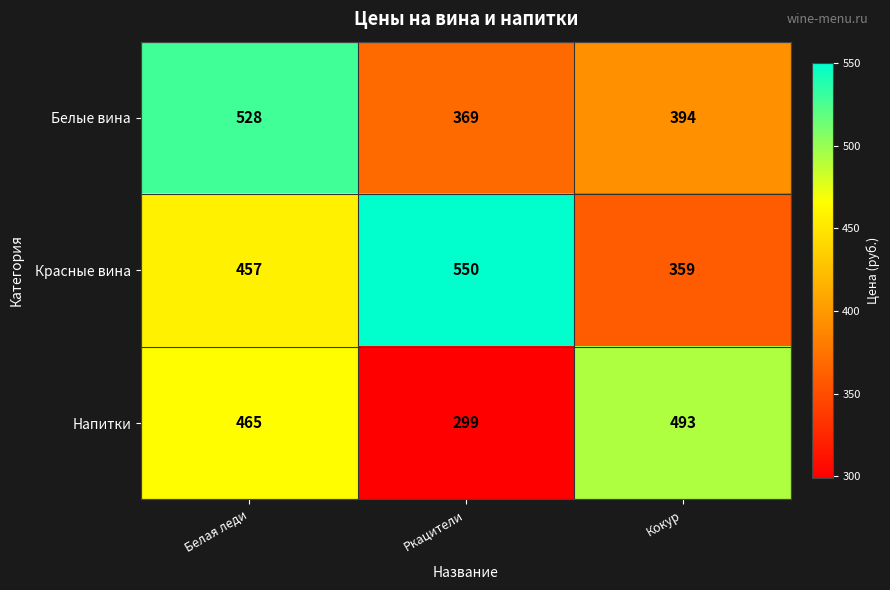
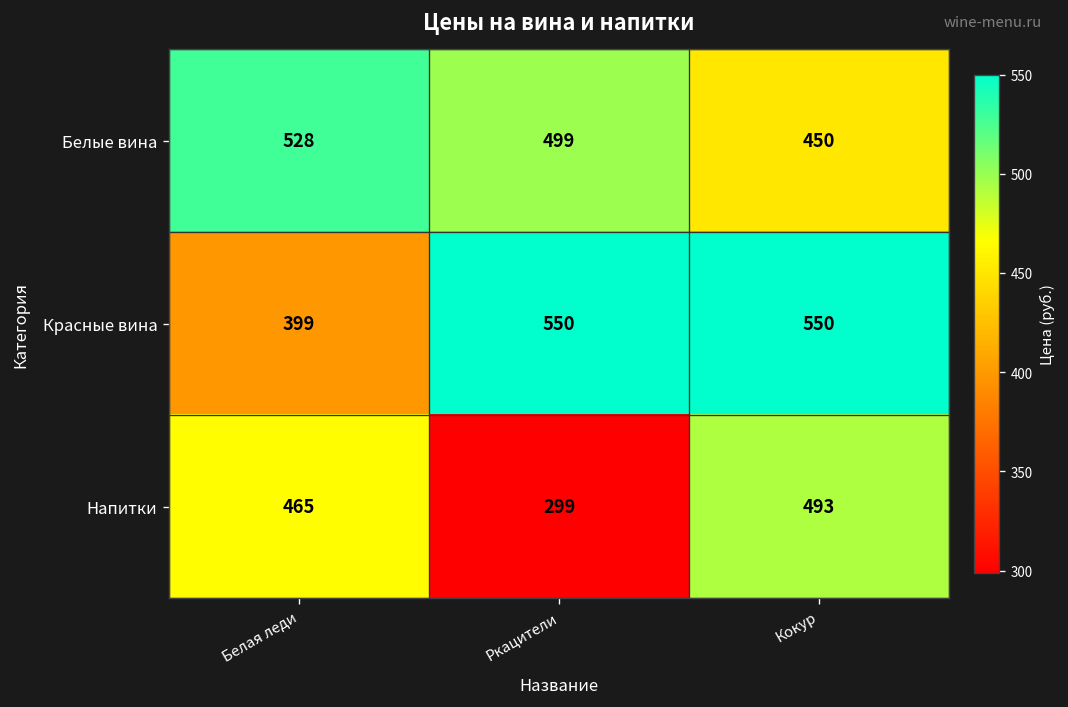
Белые вина, Ркацители: 369 -> 499
Белые вина, Кокур: 394 -> 450
Красные вина, Белая леди: 457 -> 399
Красные вина, Кокур: 359 -> 550
